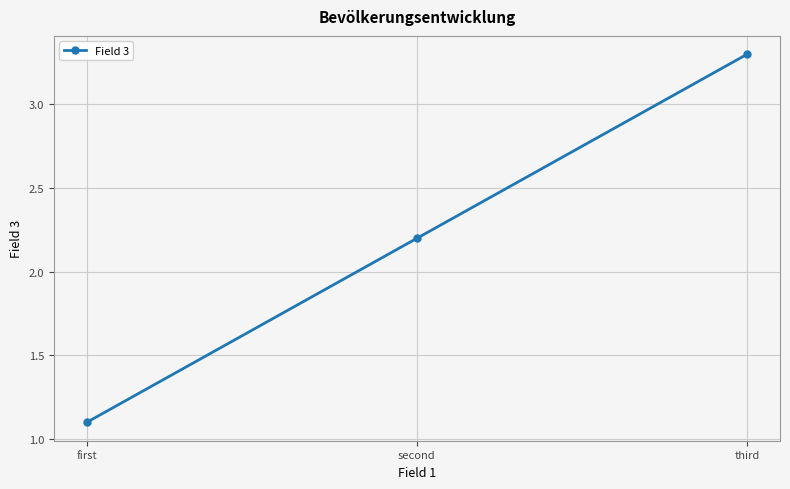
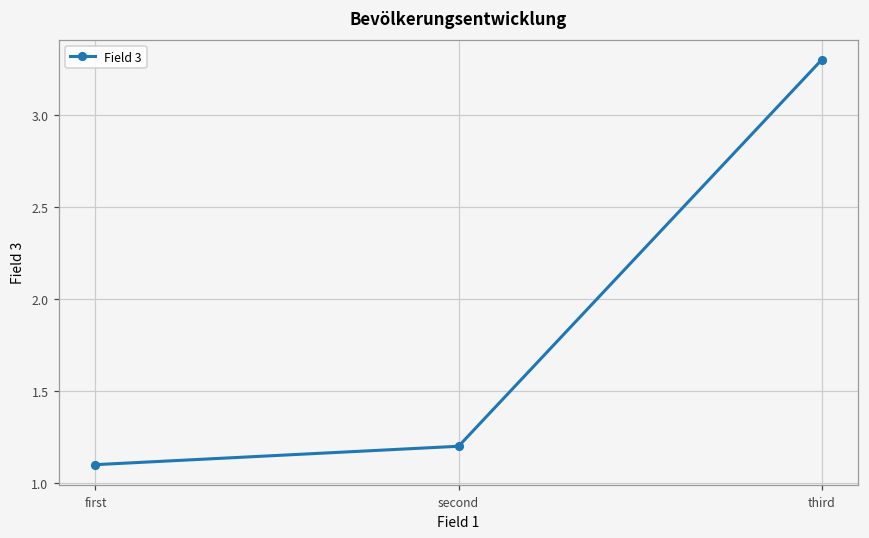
second: 2.2 -> 1.2
